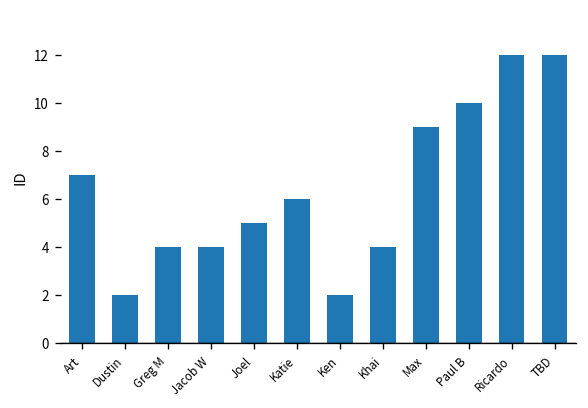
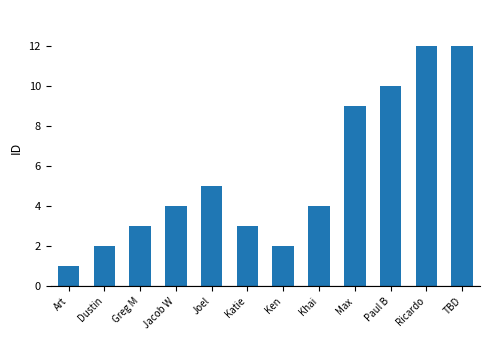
Art: 7 -> 1
Greg M: 4 -> 3
Katie: 6 -> 3
